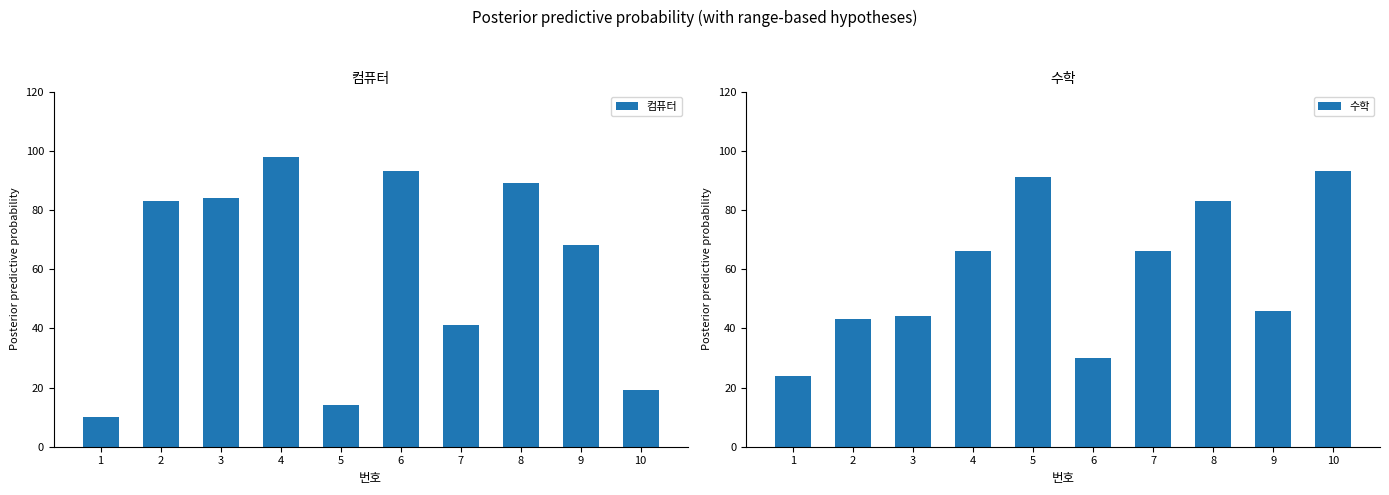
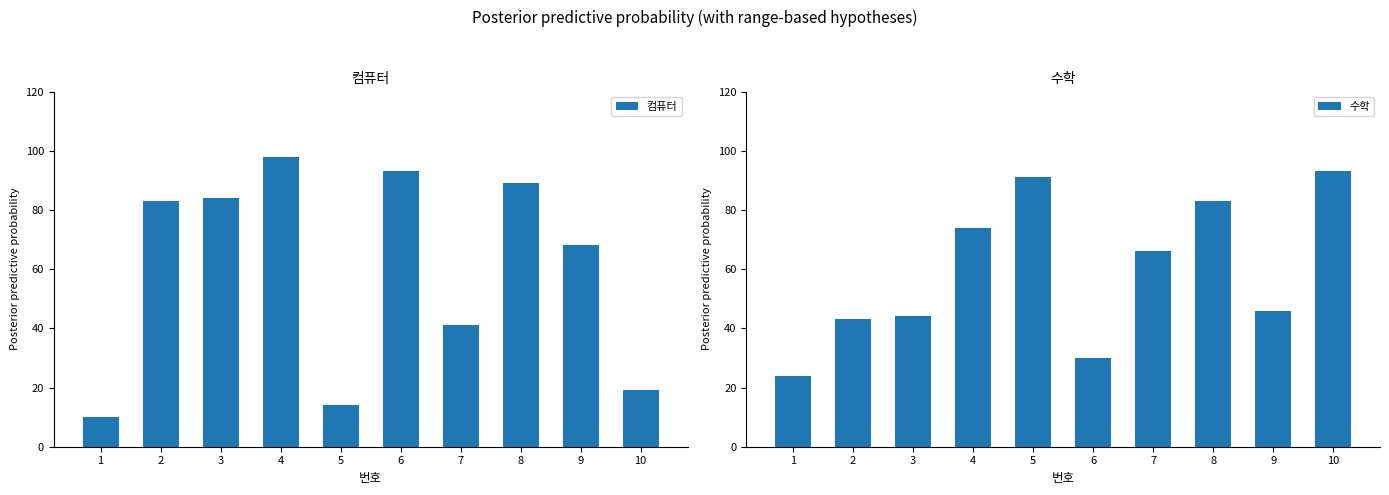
수학, 4: 66 -> 74
